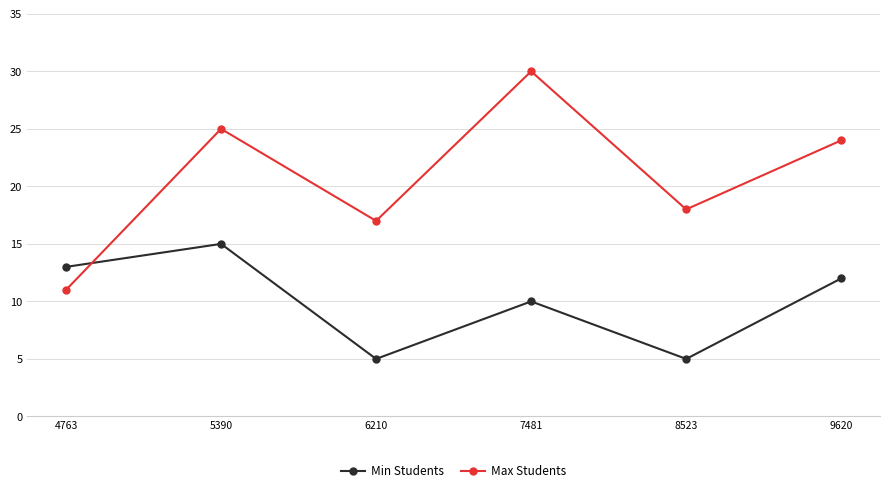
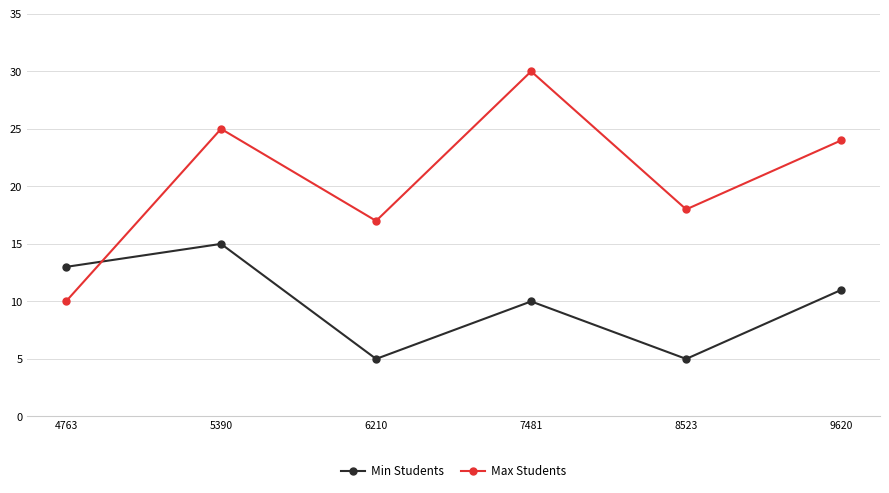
Max Students, 4763: 11 -> 10
Min Students, 9620: 12 -> 11
